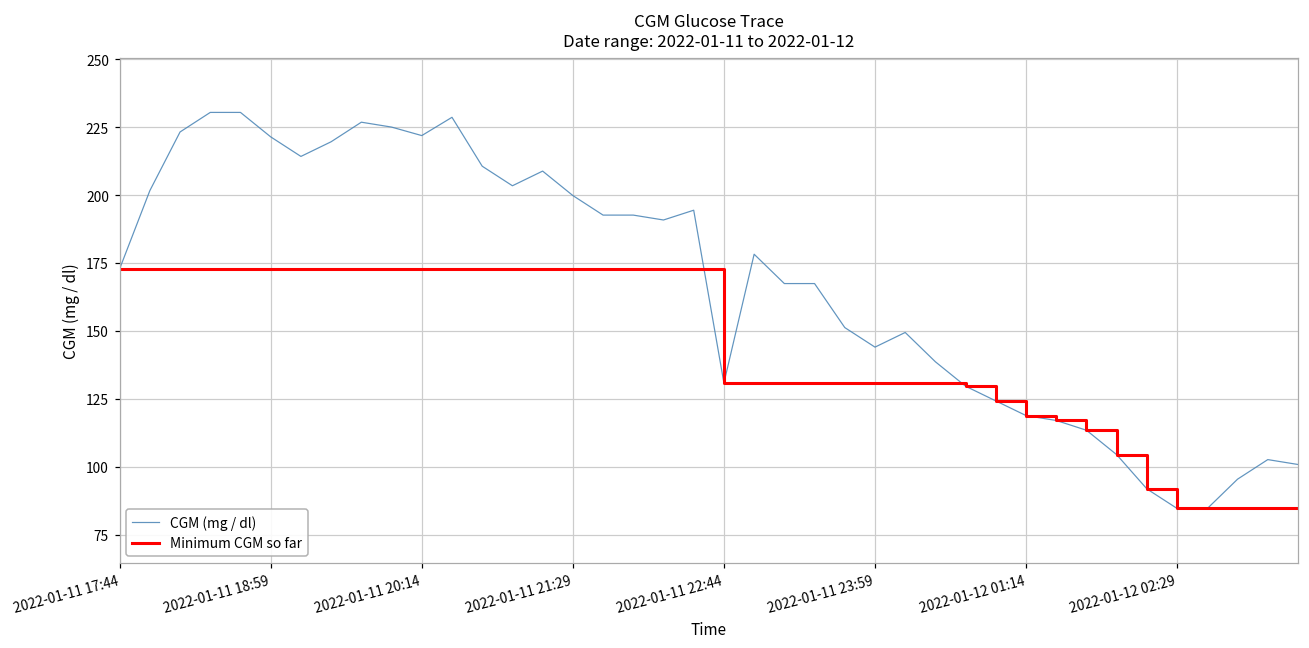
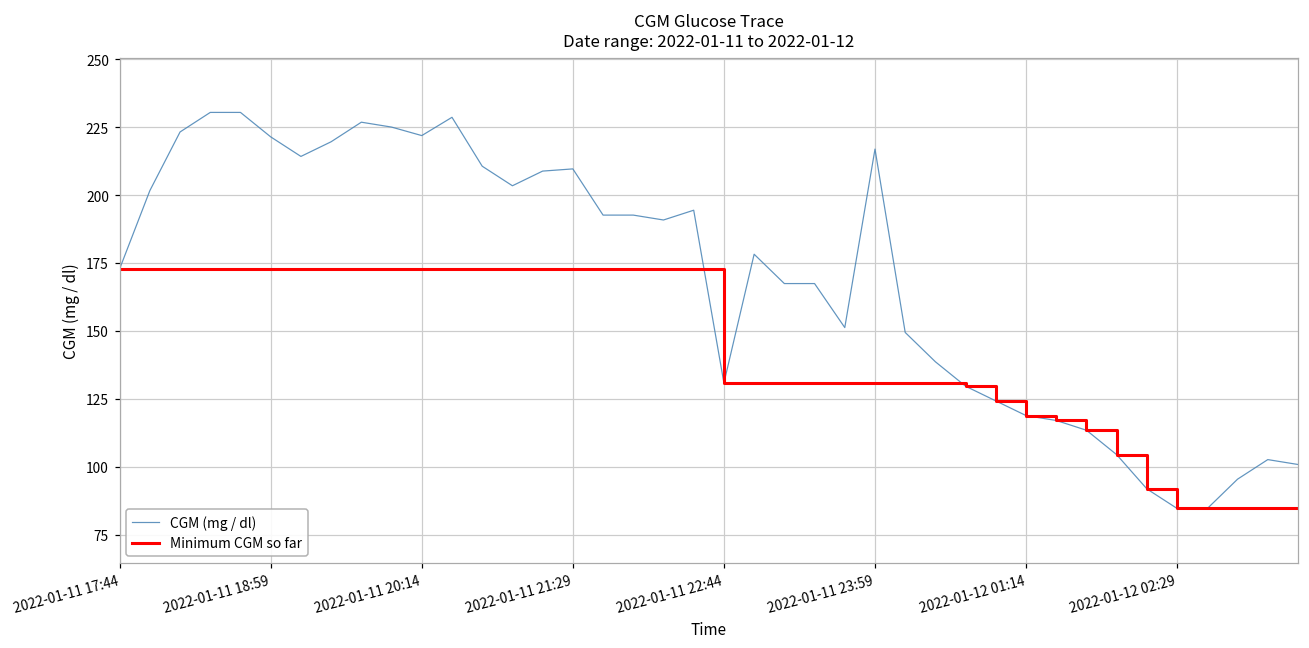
CGM (mg / dl), 2022-01-11 21:29: 200 -> 210
CGM (mg / dl), 2022-01-11 23:59: 144 -> 217
